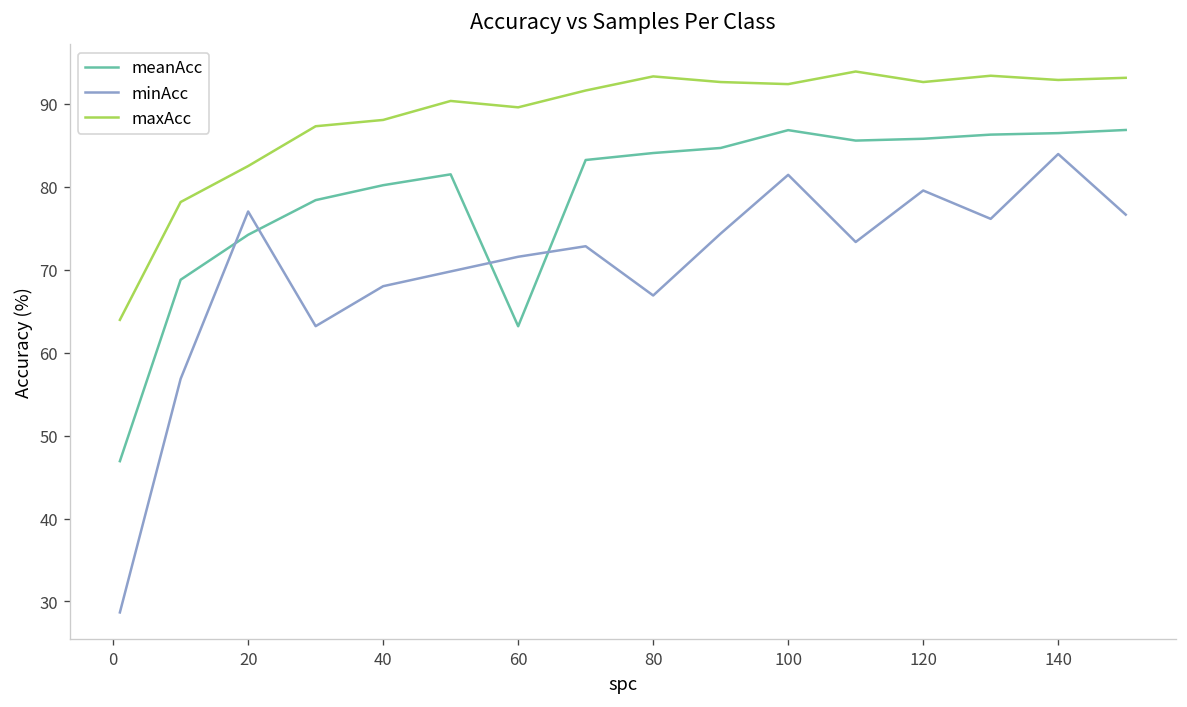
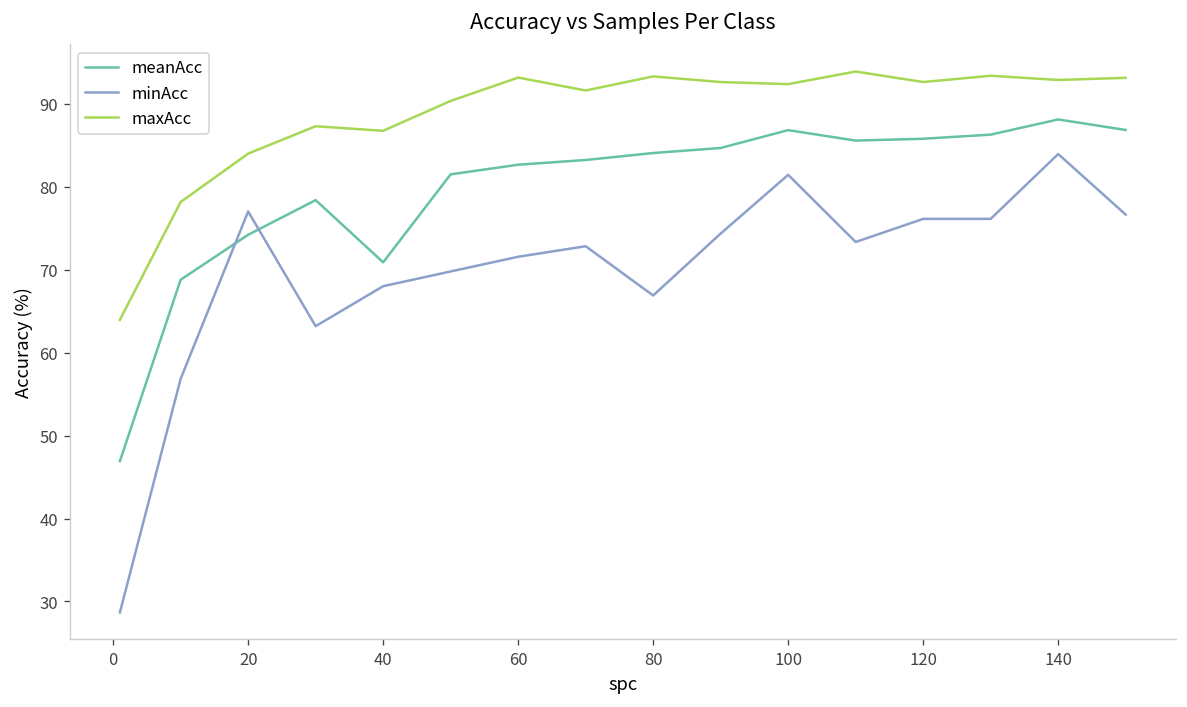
maxAcc, 20: 83 -> 84
meanAcc, 40: 80 -> 71
maxAcc, 40: 88 -> 87
meanAcc, 60: 63 -> 83
maxAcc, 60: 90 -> 93
minAcc, 120: 80 -> 76
meanAcc, 140: 86 -> 88
